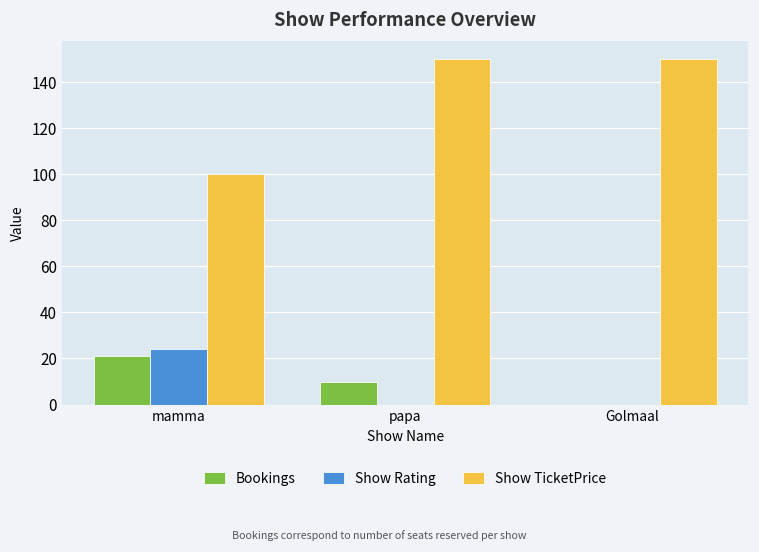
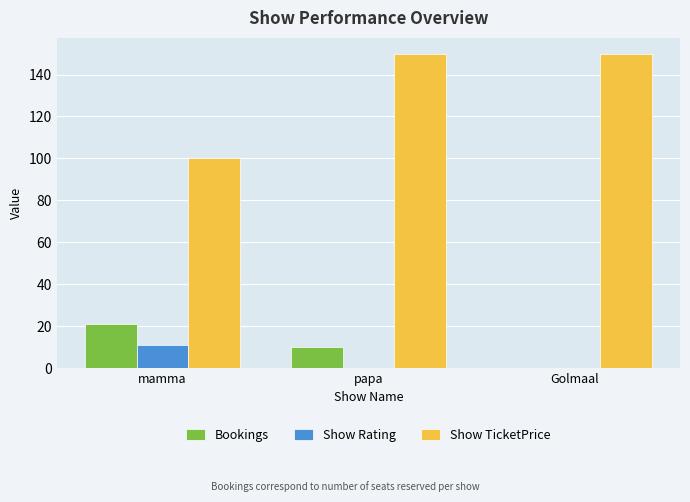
Show Rating, mamma: 24 -> 11
